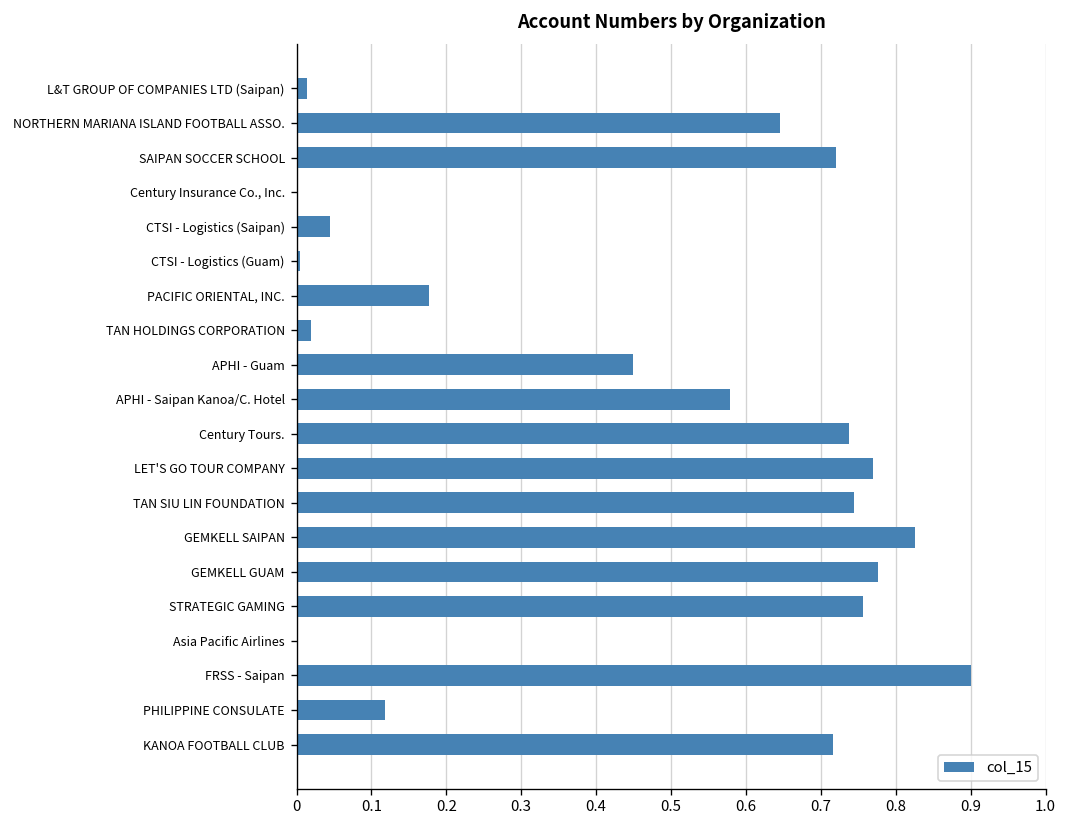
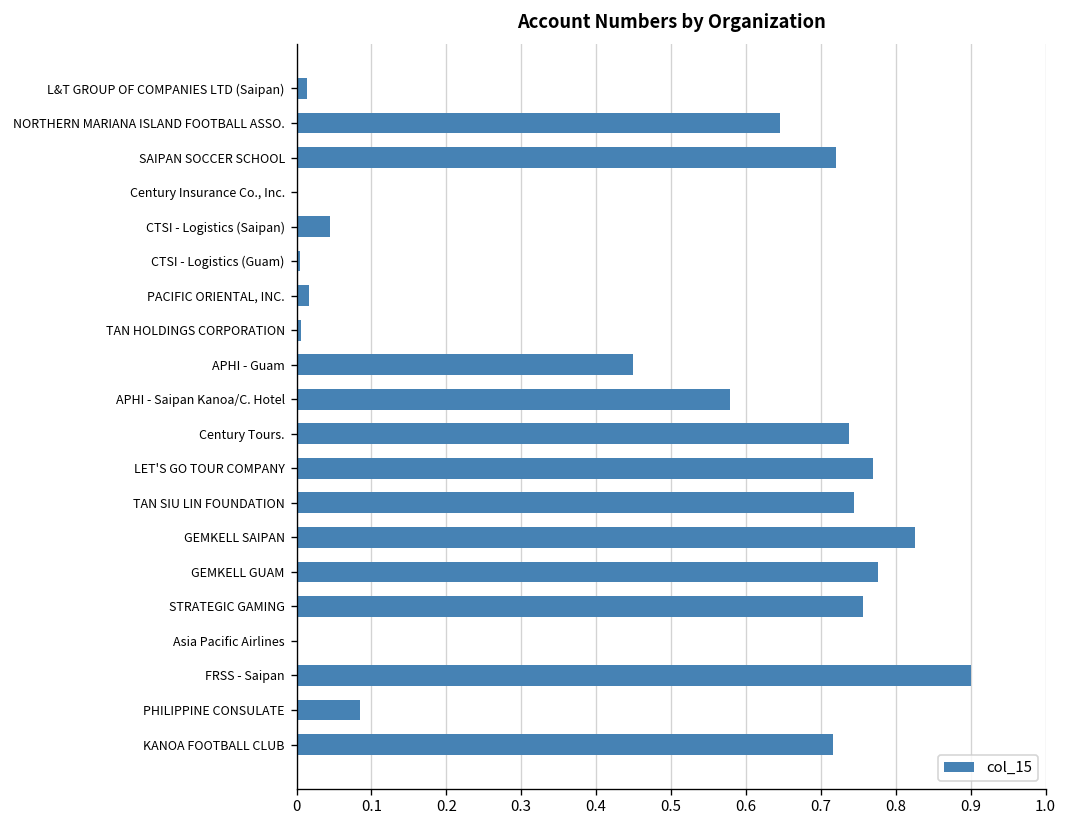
PACIFIC ORIENTAL, INC.: 0.18 -> 0.02
TAN HOLDINGS CORPORATION: 0.02 -> 0.01
PHILIPPINE CONSULATE: 0.12 -> 0.08
